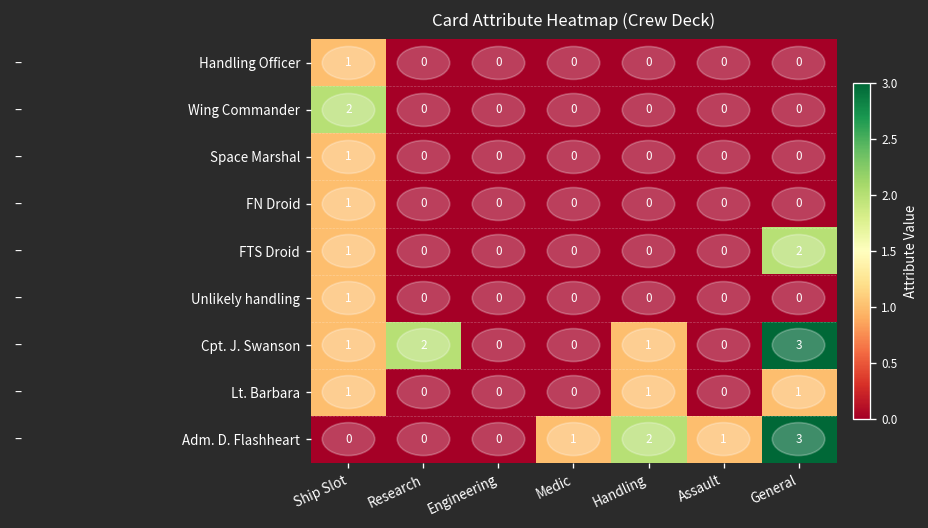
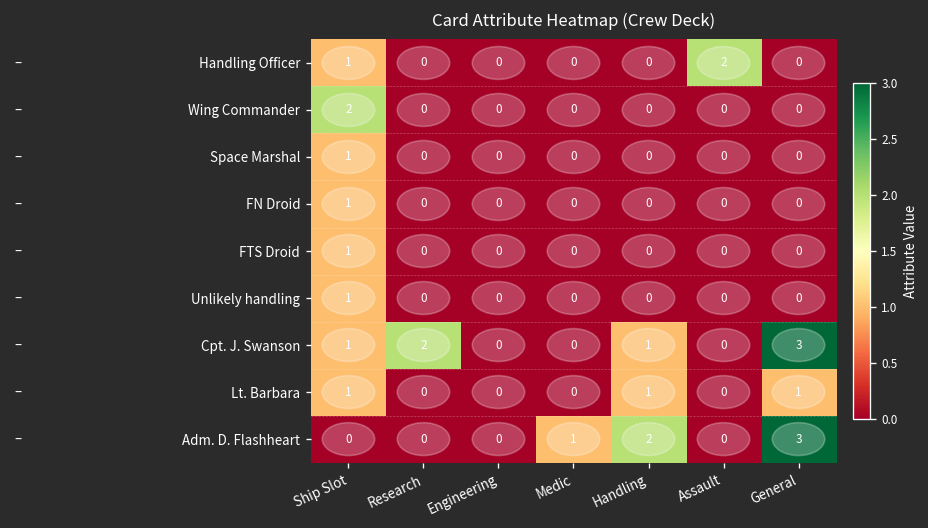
Handling Officer, Assault: 0 -> 2
FTS Droid, General: 2 -> 0
Adm. D. Flashheart, Assault: 1 -> 0
